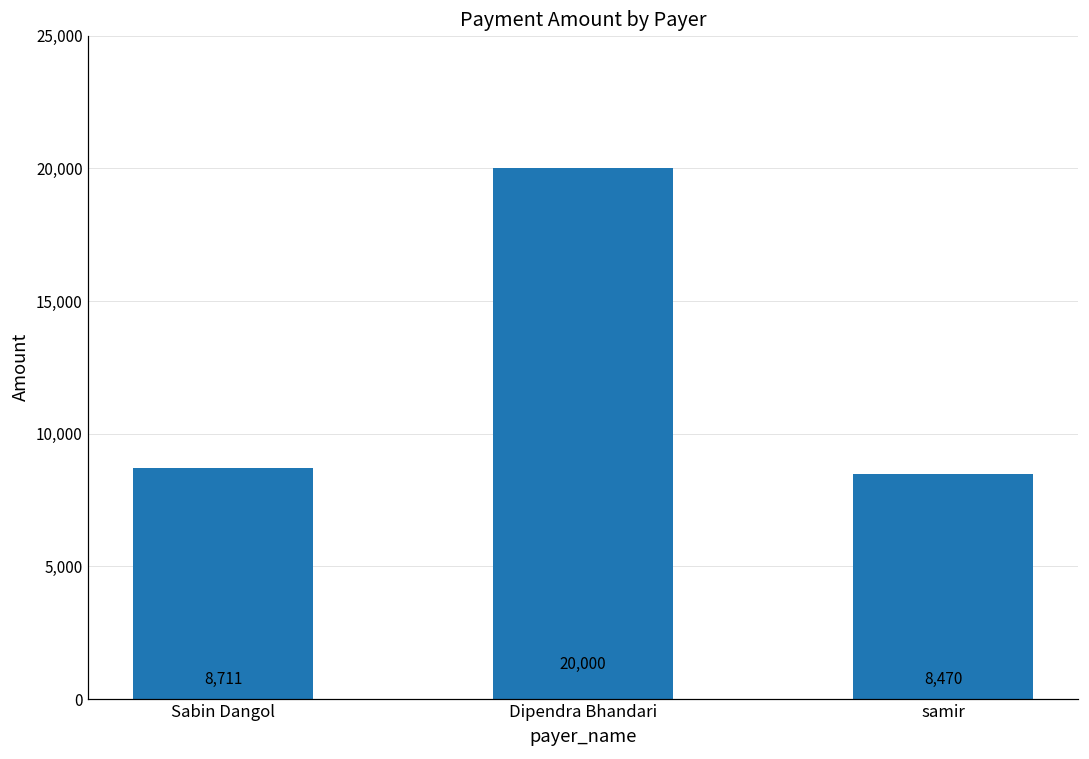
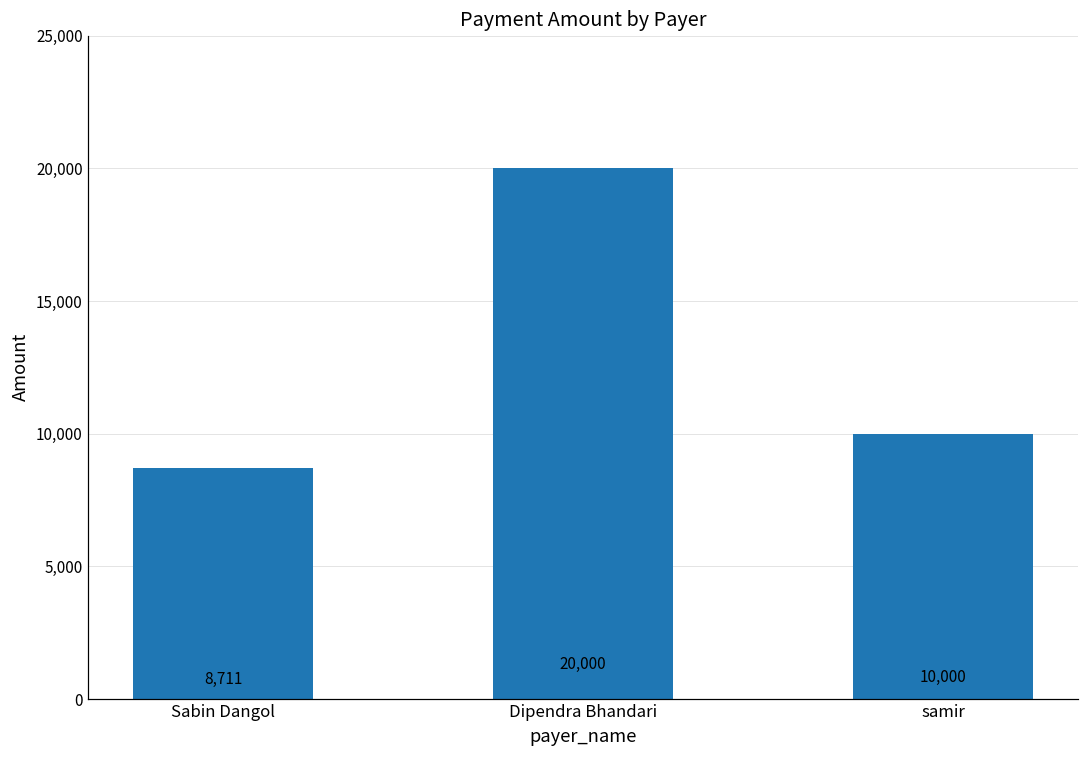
samir: 8,470 -> 10,000
